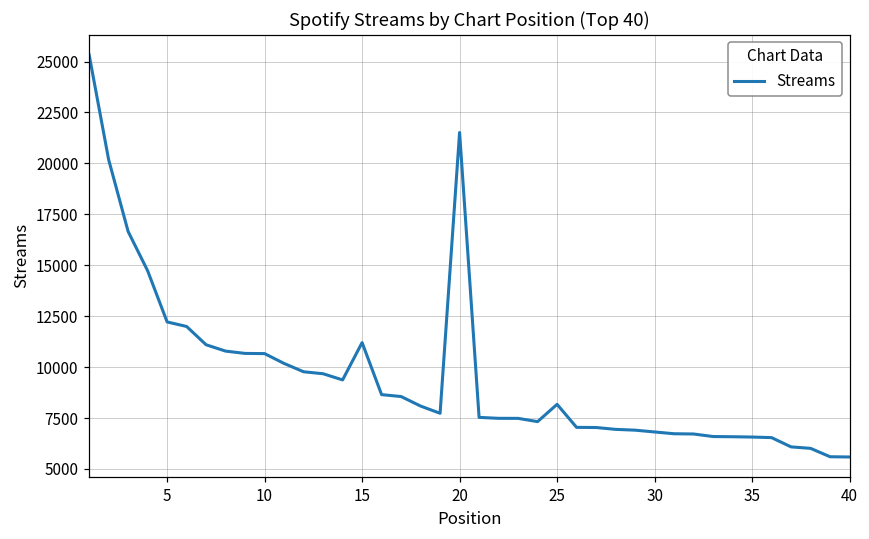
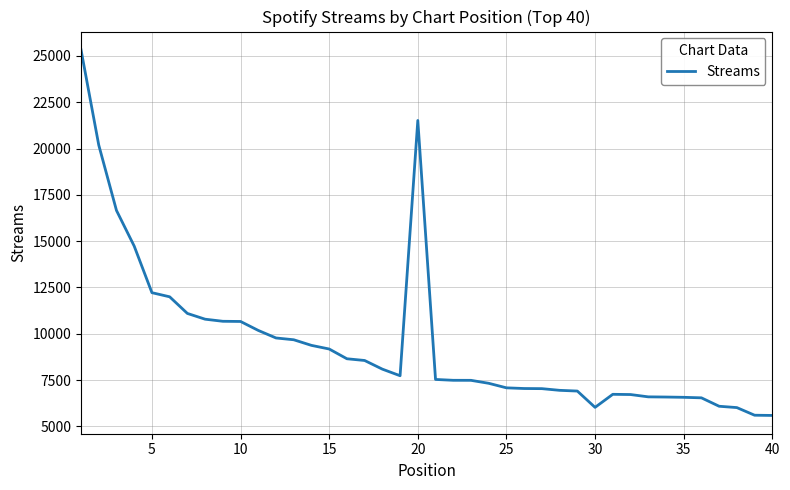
15: 11200 -> 9200
25: 8200 -> 7100
30: 6800 -> 6000
